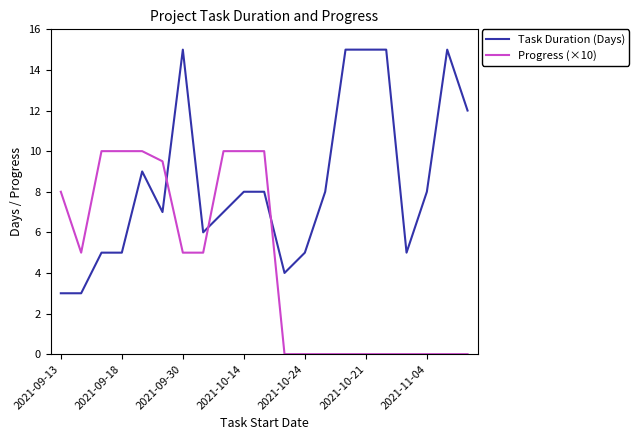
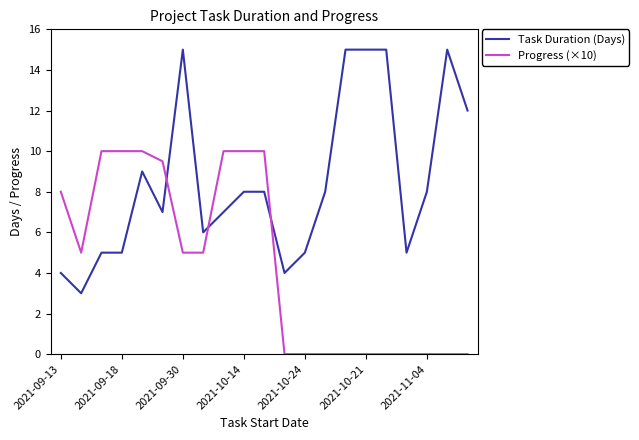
Task Duration (Days), 2021-09-13: 3 -> 4
